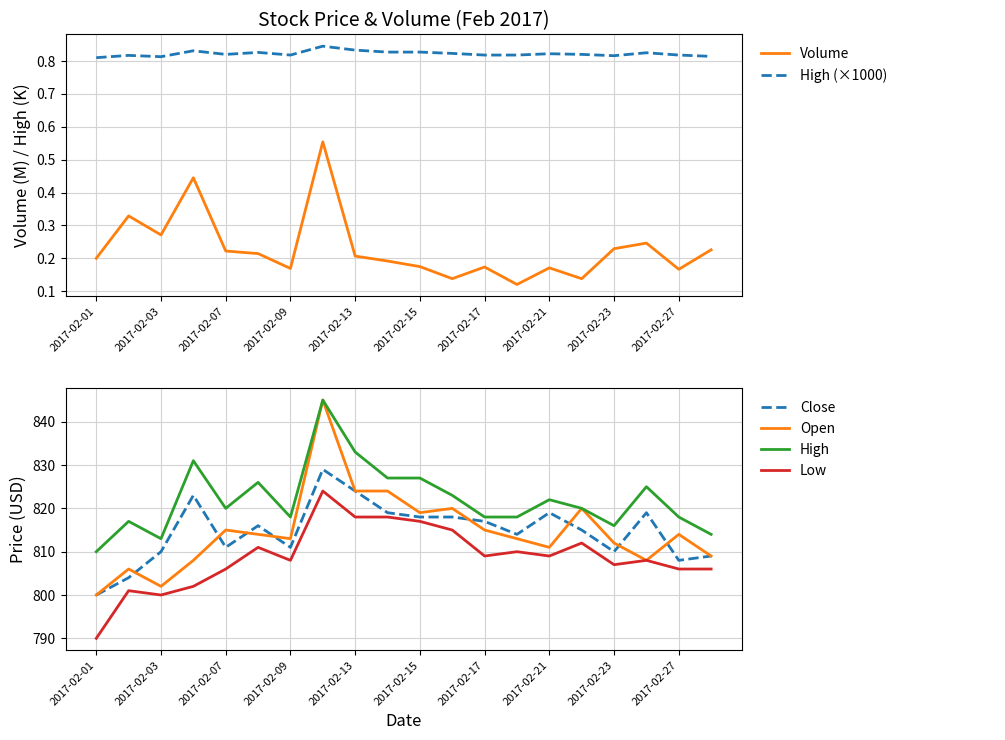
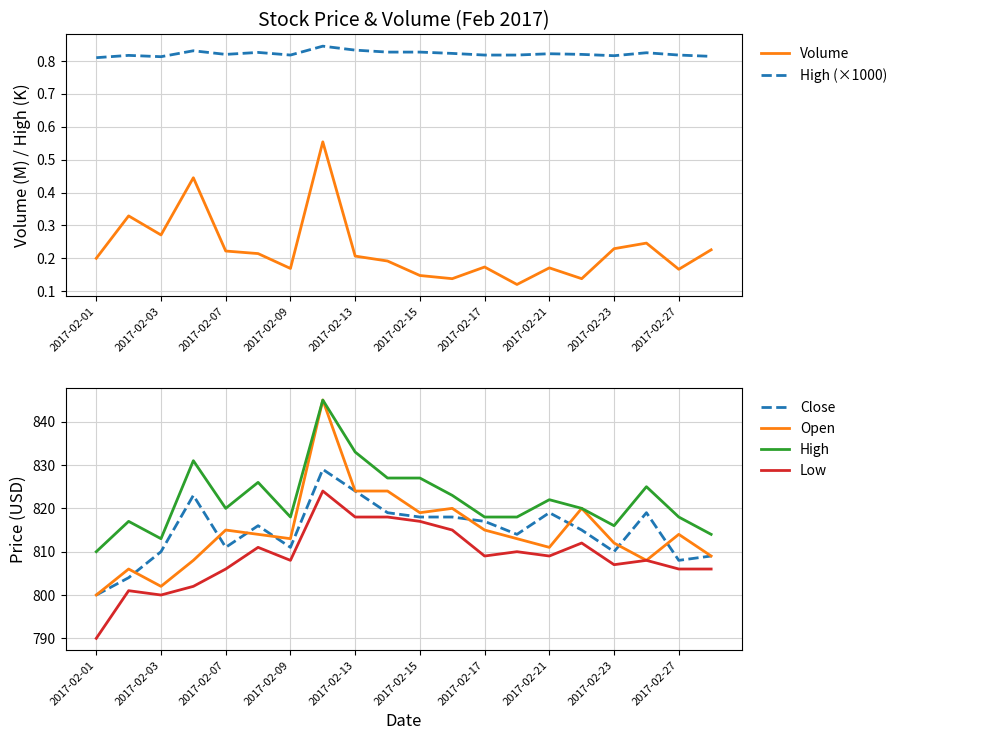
Stock Price & Volume (Feb 2017), Volume, 2017-02-15: 0.17 -> 0.15
